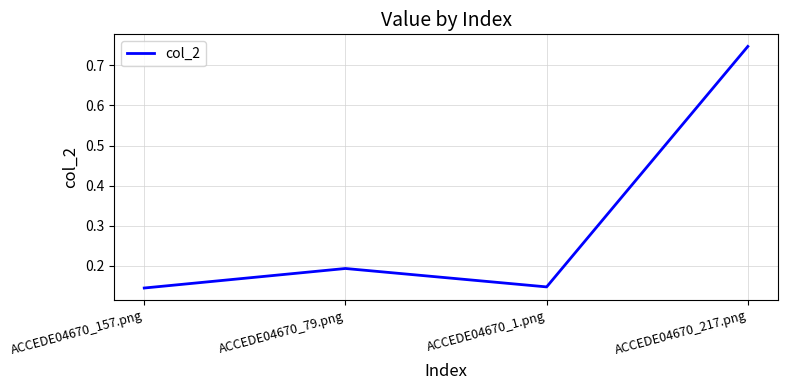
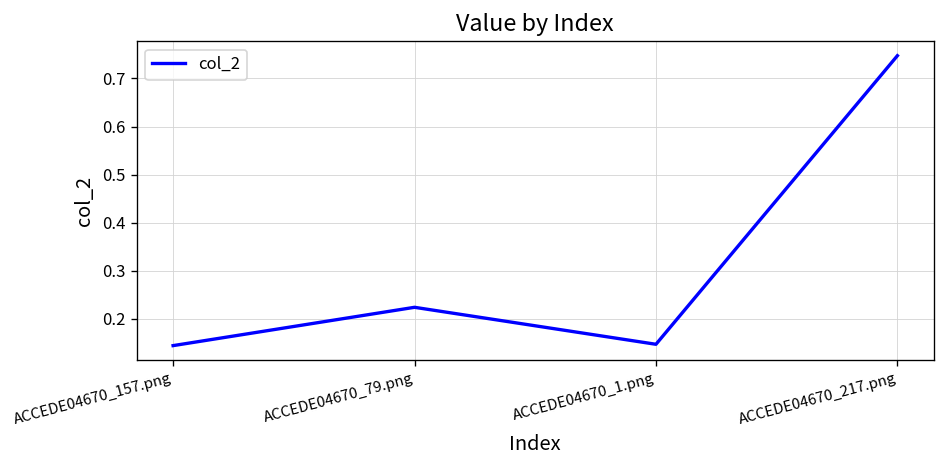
ACCEDE04670_79.png: 0.19 -> 0.22
